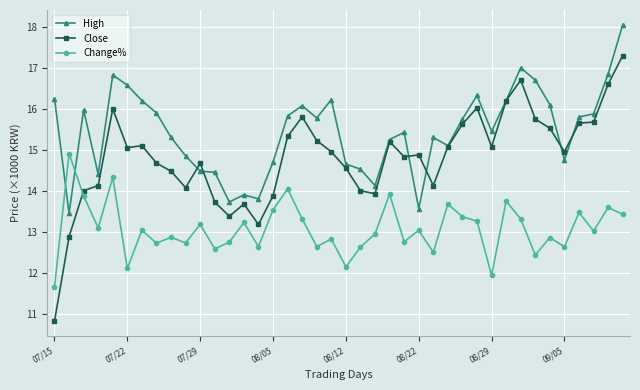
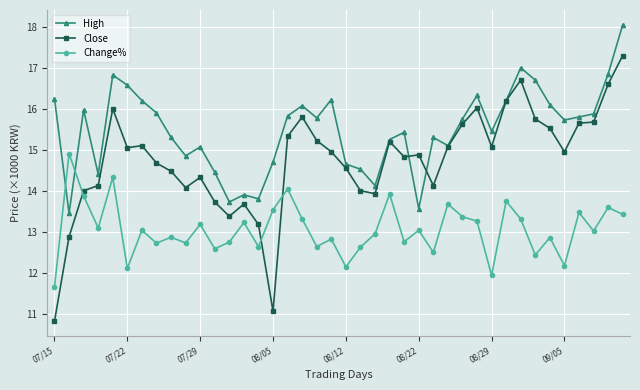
High, 07/29: 14.5 -> 15.1
Close, 07/29: 14.7 -> 14.3
Close, 08/05: 13.9 -> 11.1
High, 09/05: 14.8 -> 15.7
Change%, 09/05: 12.6 -> 12.2
